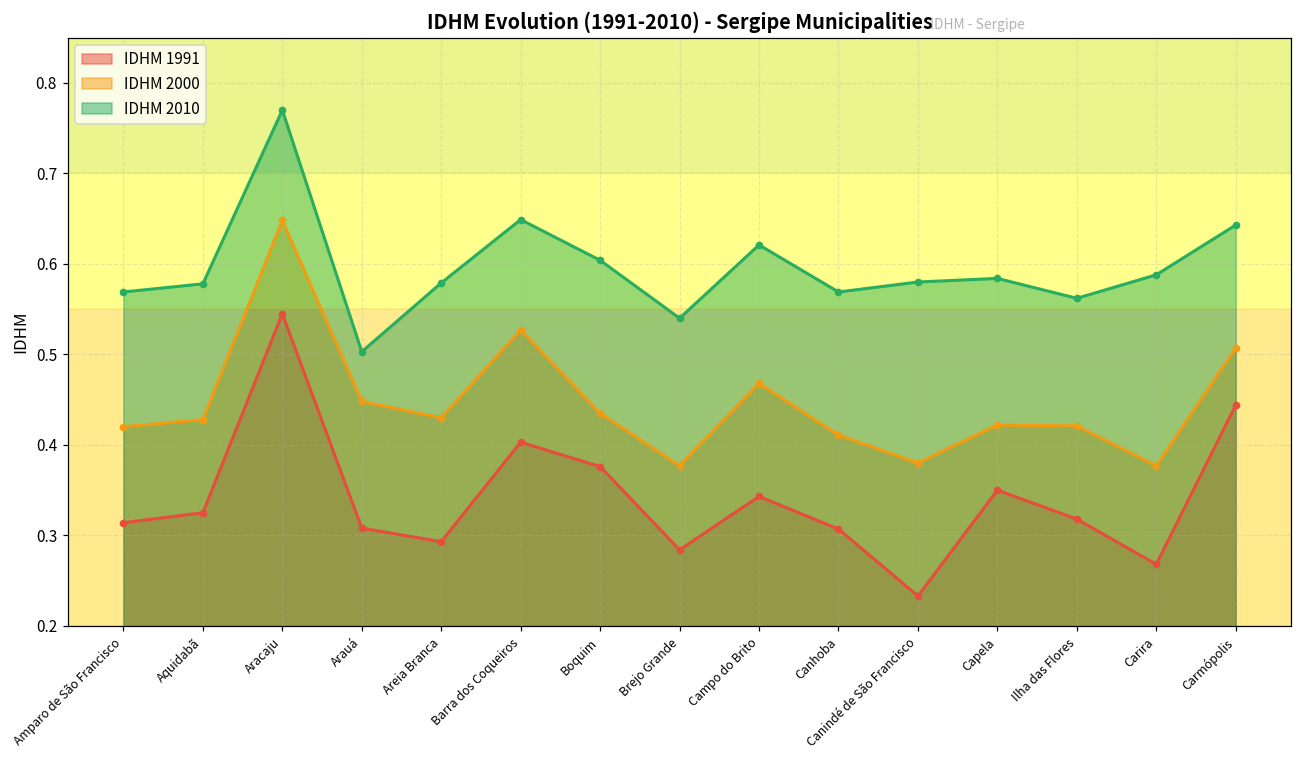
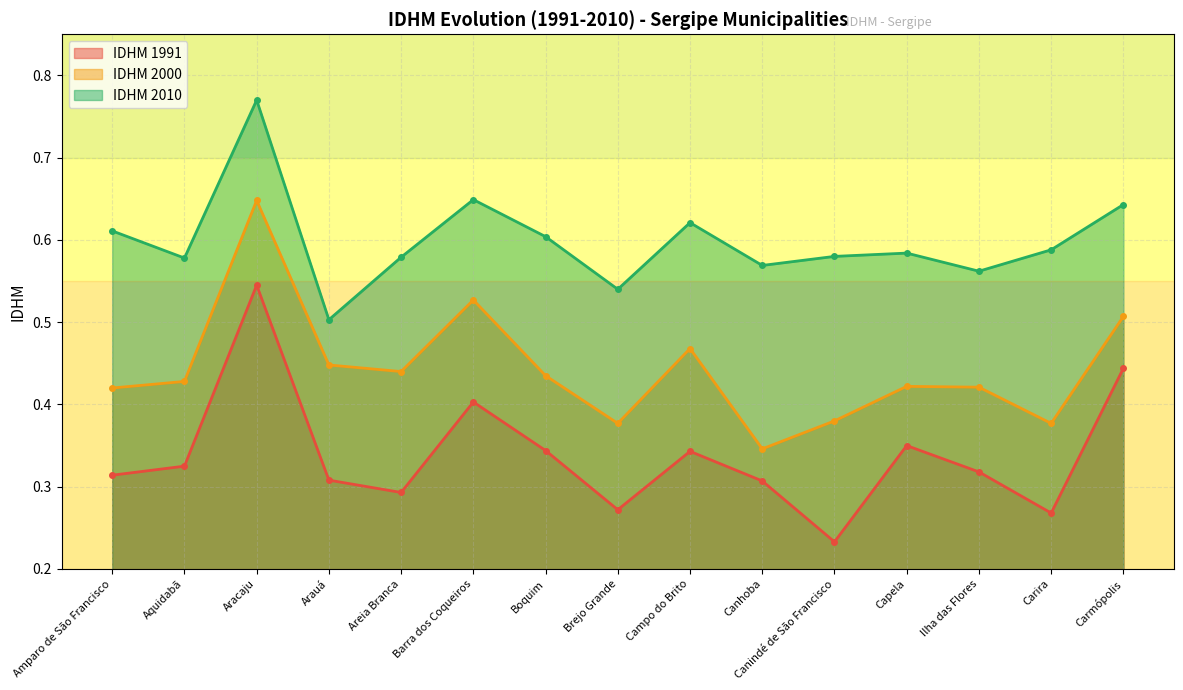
IDHM 2010, Amparo de São Francisco: 0.57 -> 0.61
IDHM 2000, Areia Branca: 0.43 -> 0.44
IDHM 1991, Boquim: 0.38 -> 0.34
IDHM 1991, Brejo Grande: 0.28 -> 0.27
IDHM 2000, Canhoba: 0.41 -> 0.35
